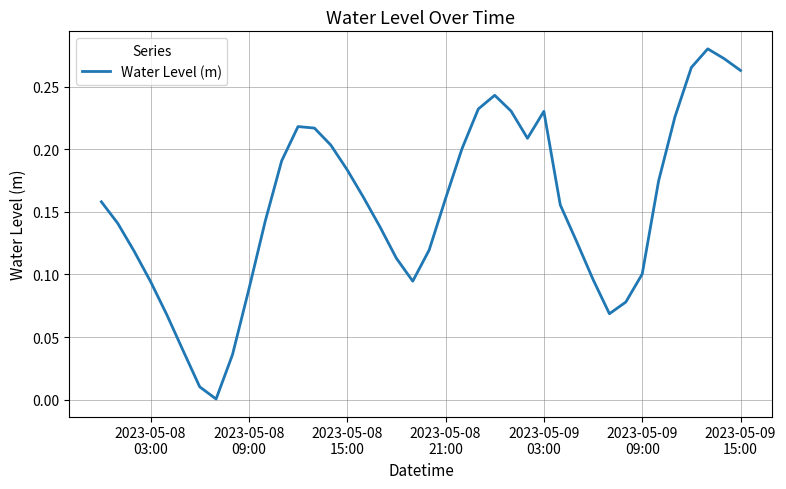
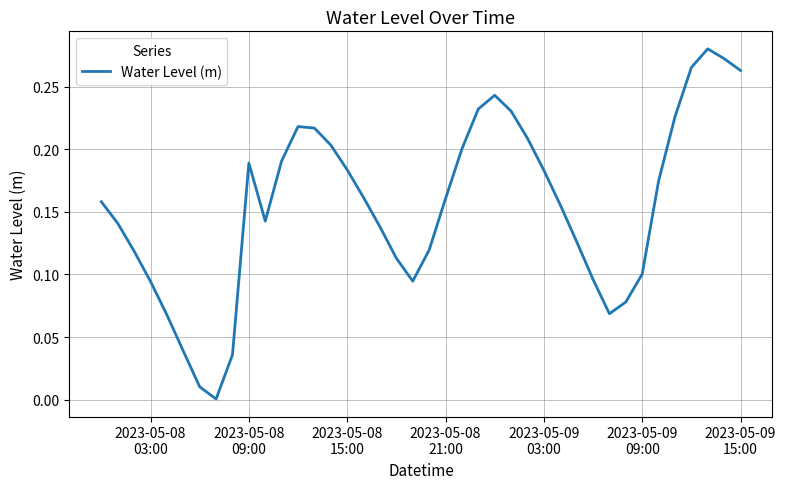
2023-05-08 09:00: 0.088 -> 0.189
2023-05-09 03:00: 0.230 -> 0.183
